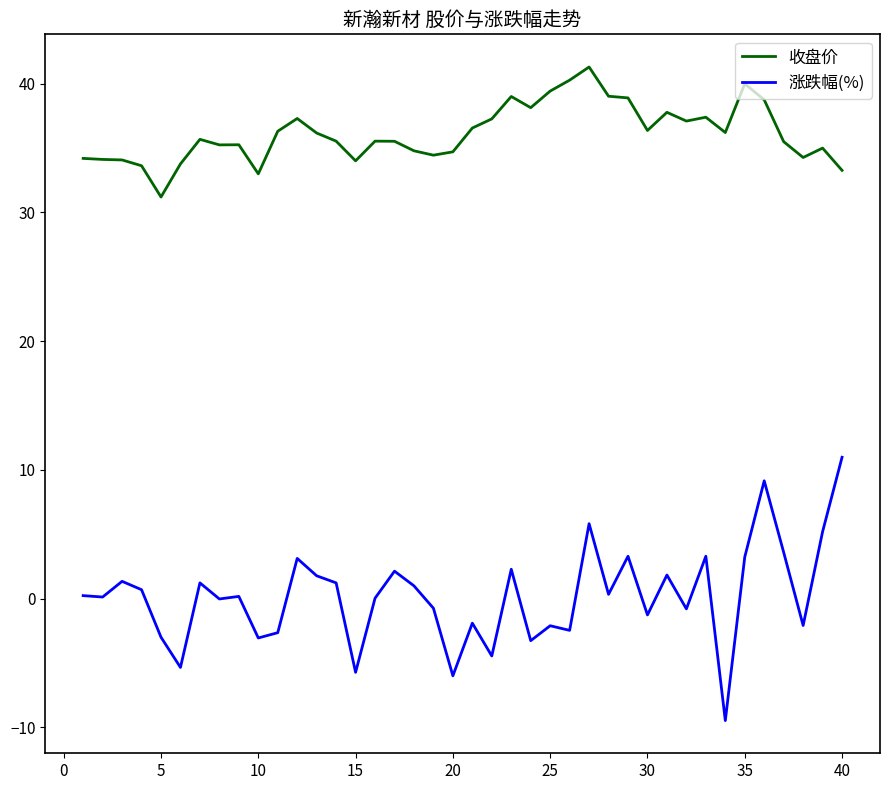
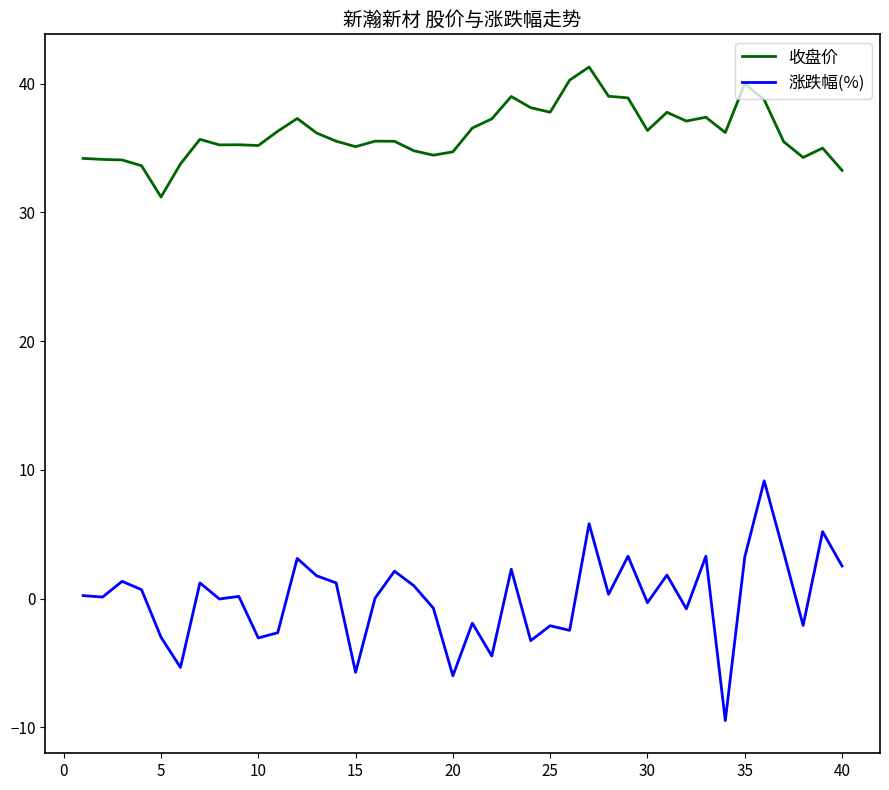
收盘价, 10: 33.0 -> 35.2
收盘价, 15: 34.0 -> 35.1
收盘价, 25: 39.4 -> 37.8
涨跌幅(%), 30: -1.3 -> -0.3
涨跌幅(%), 40: 11.0 -> 2.5
